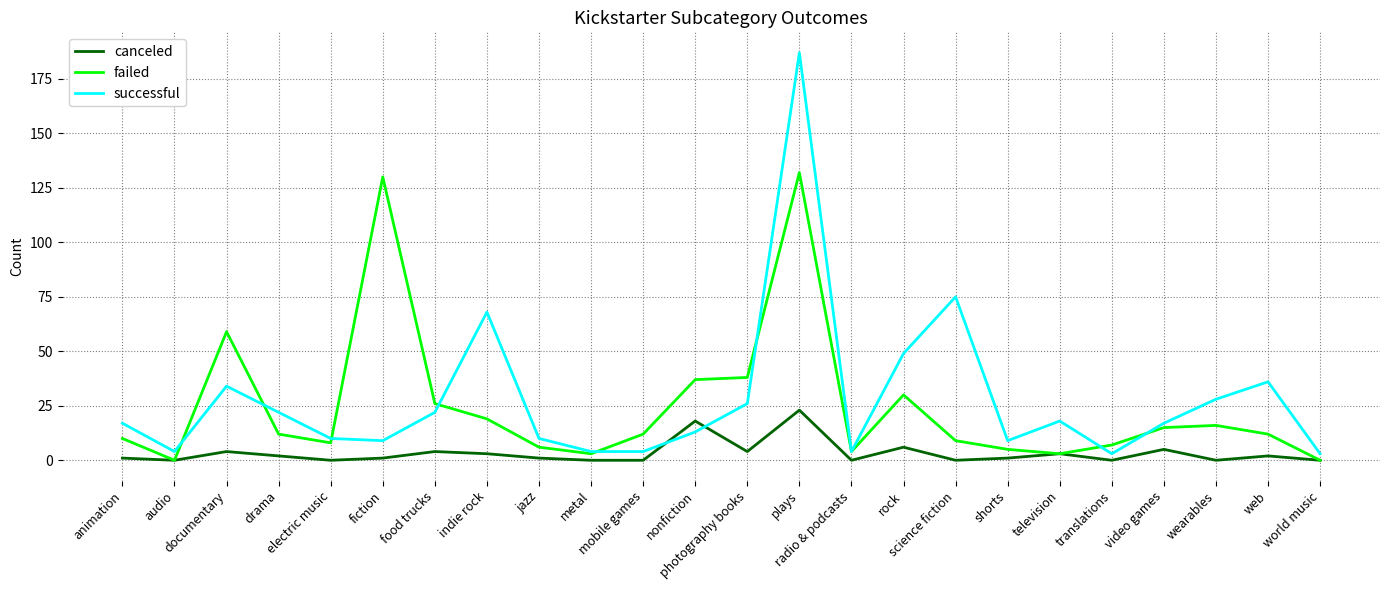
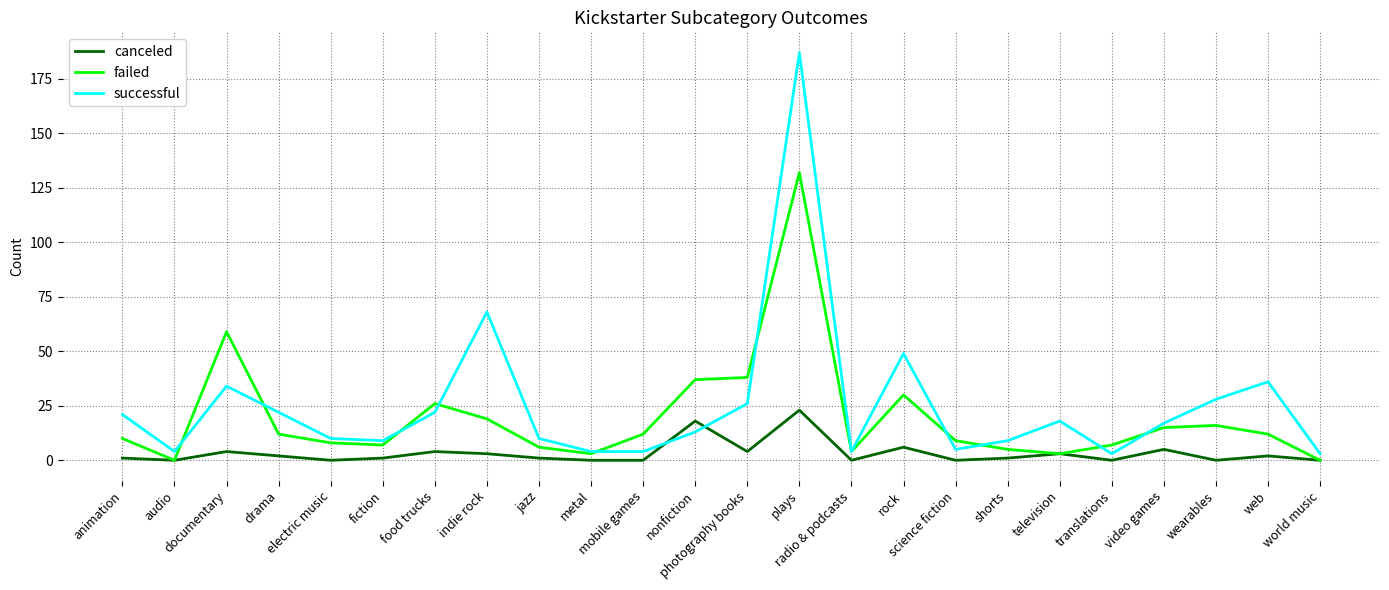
successful, animation: 17 -> 21
failed, fiction: 130 -> 7
successful, science fiction: 75 -> 5
